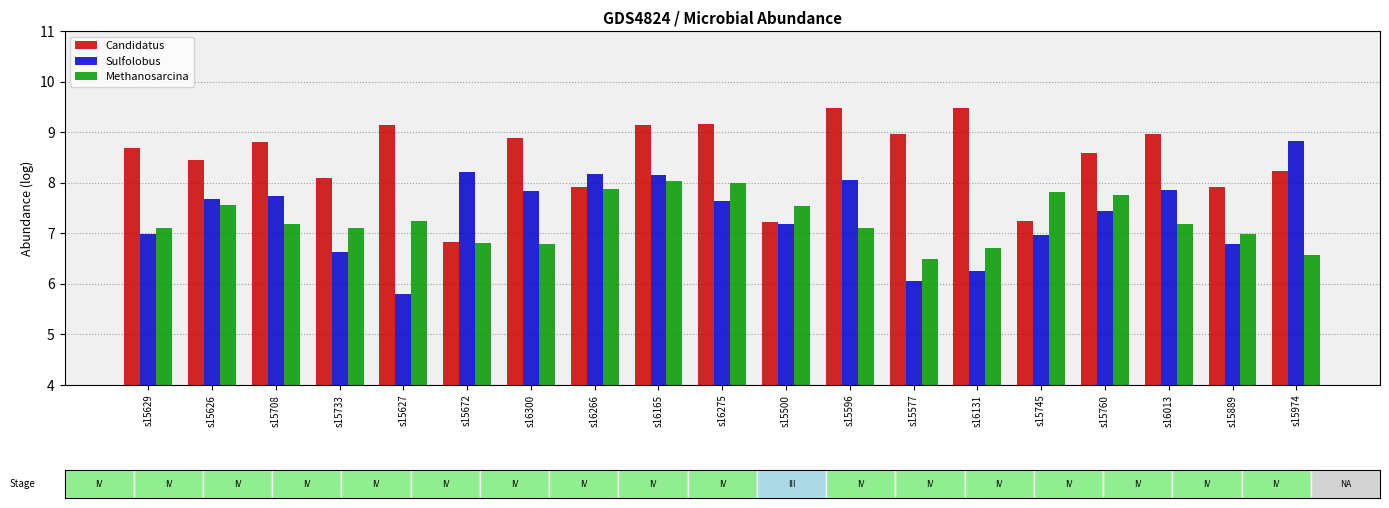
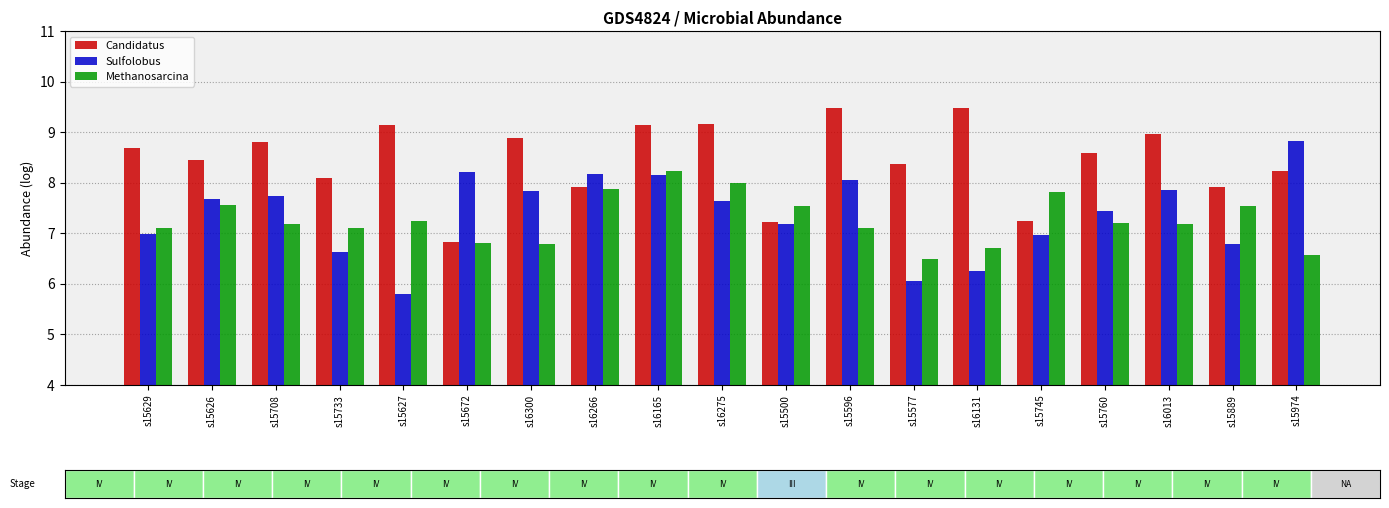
Methanosarcina, s16165: 8.0 -> 8.2
Candidatus, s15577: 9.0 -> 8.4
Methanosarcina, s15760: 7.8 -> 7.2
Methanosarcina, s15889: 7.0 -> 7.5
